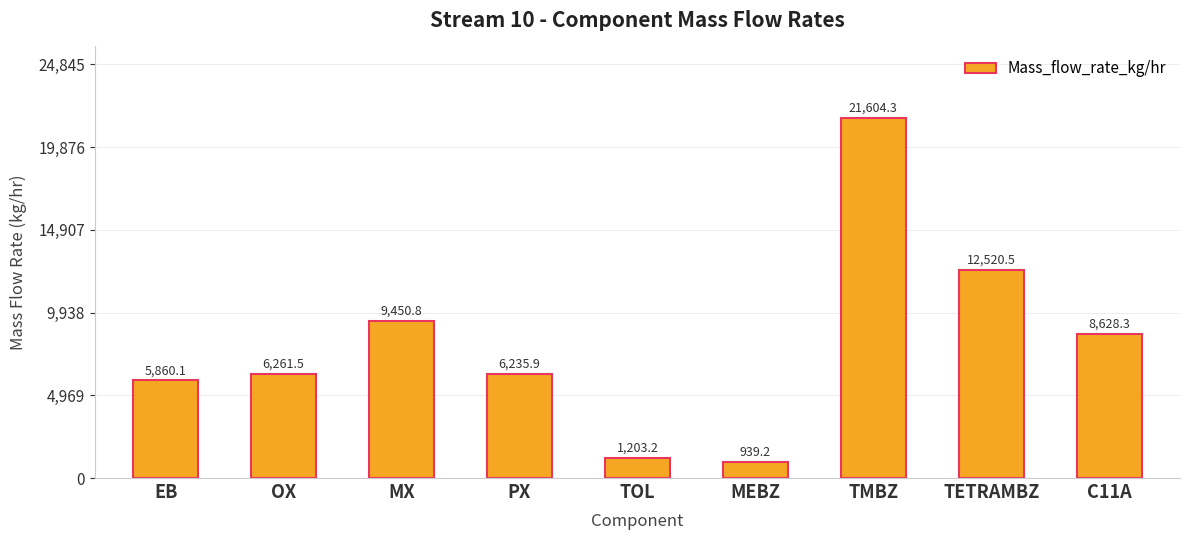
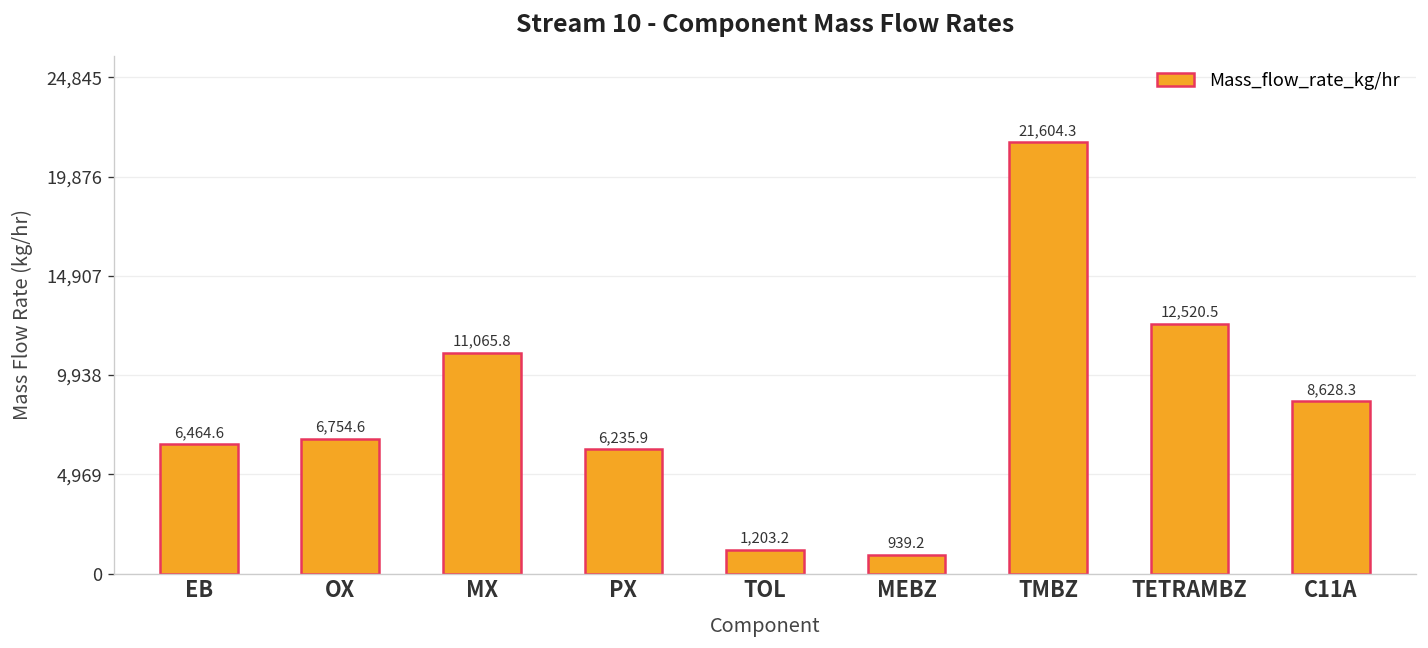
EB: 5,860.1 -> 6,464.6
OX: 6,261.5 -> 6,754.6
MX: 9,450.8 -> 11,065.8
